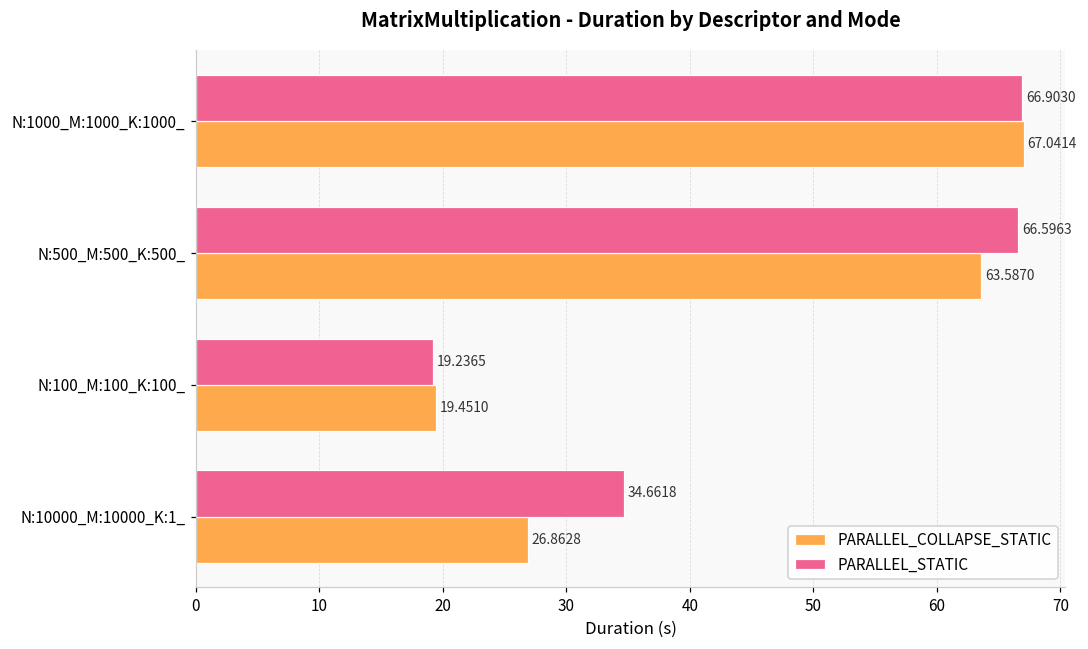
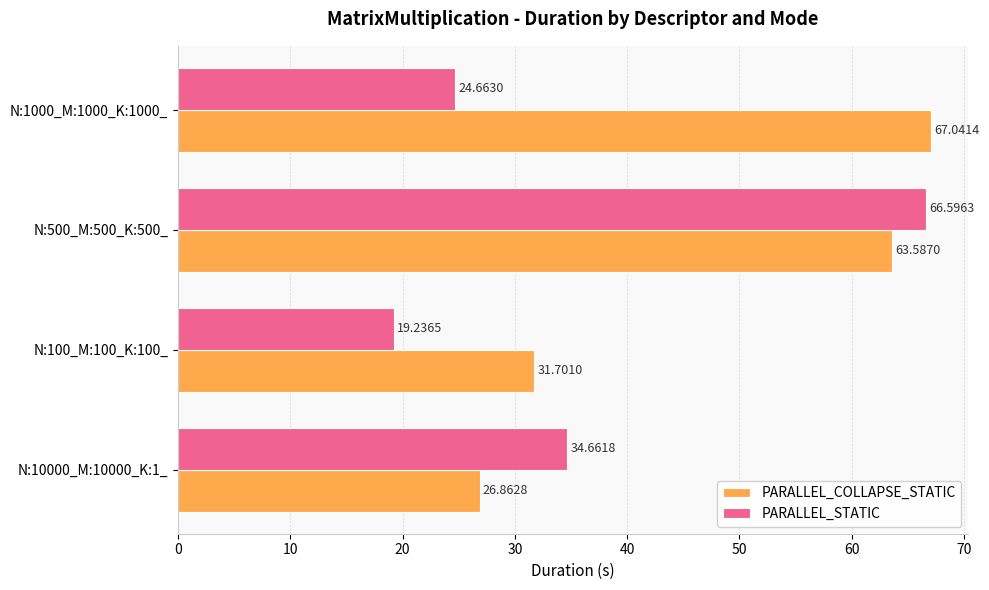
PARALLEL_STATIC, N:1000_M:1000_K:1000_: 66.9030 -> 24.6630
PARALLEL_COLLAPSE_STATIC, N:100_M:100_K:100_: 19.4510 -> 31.7010
